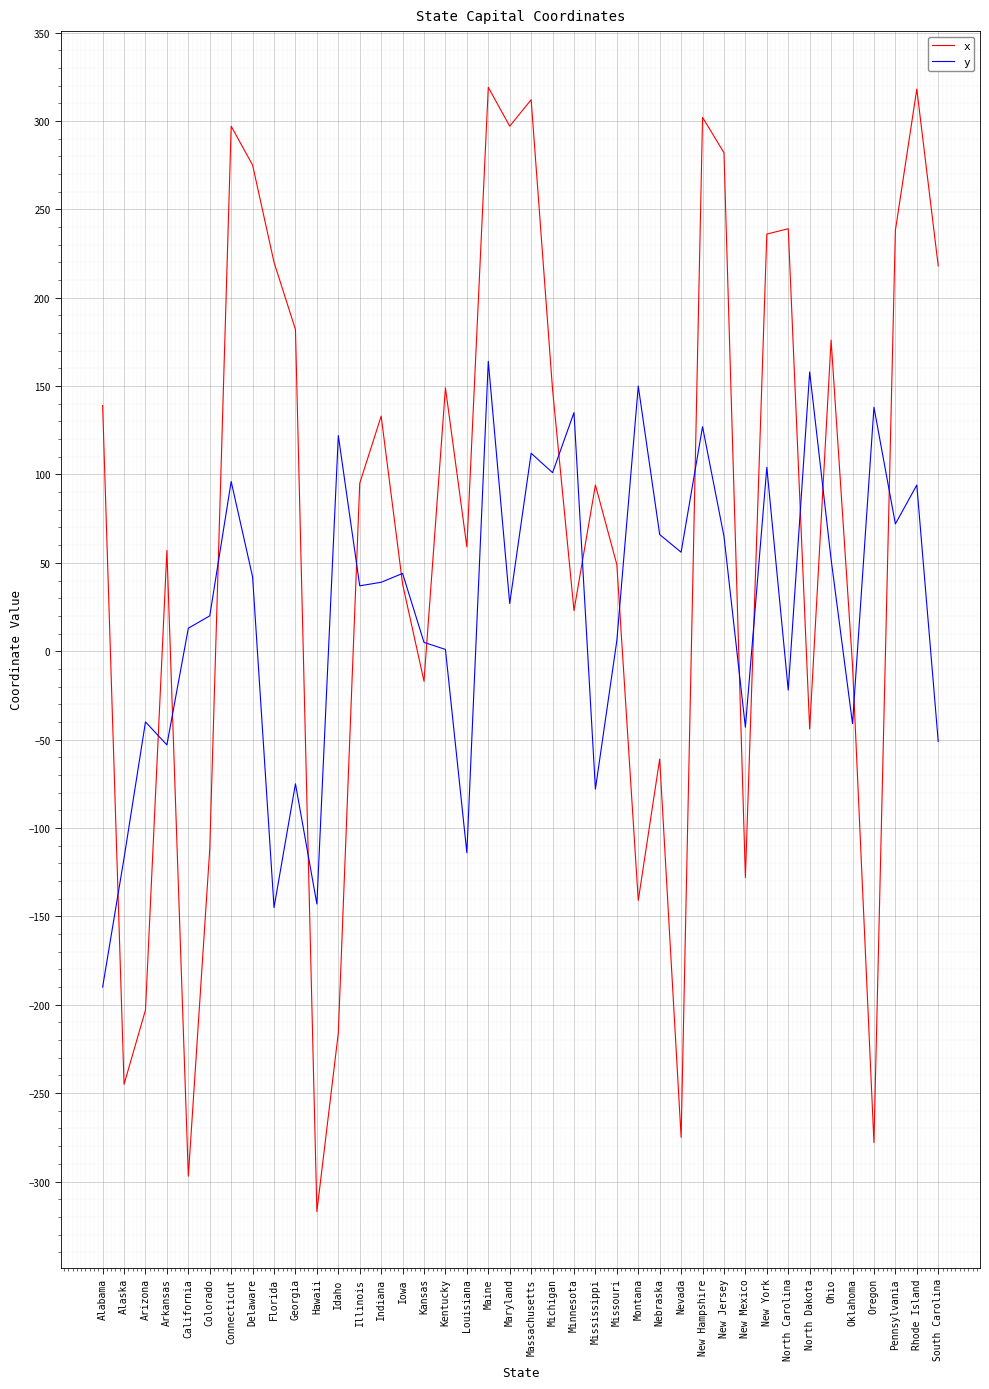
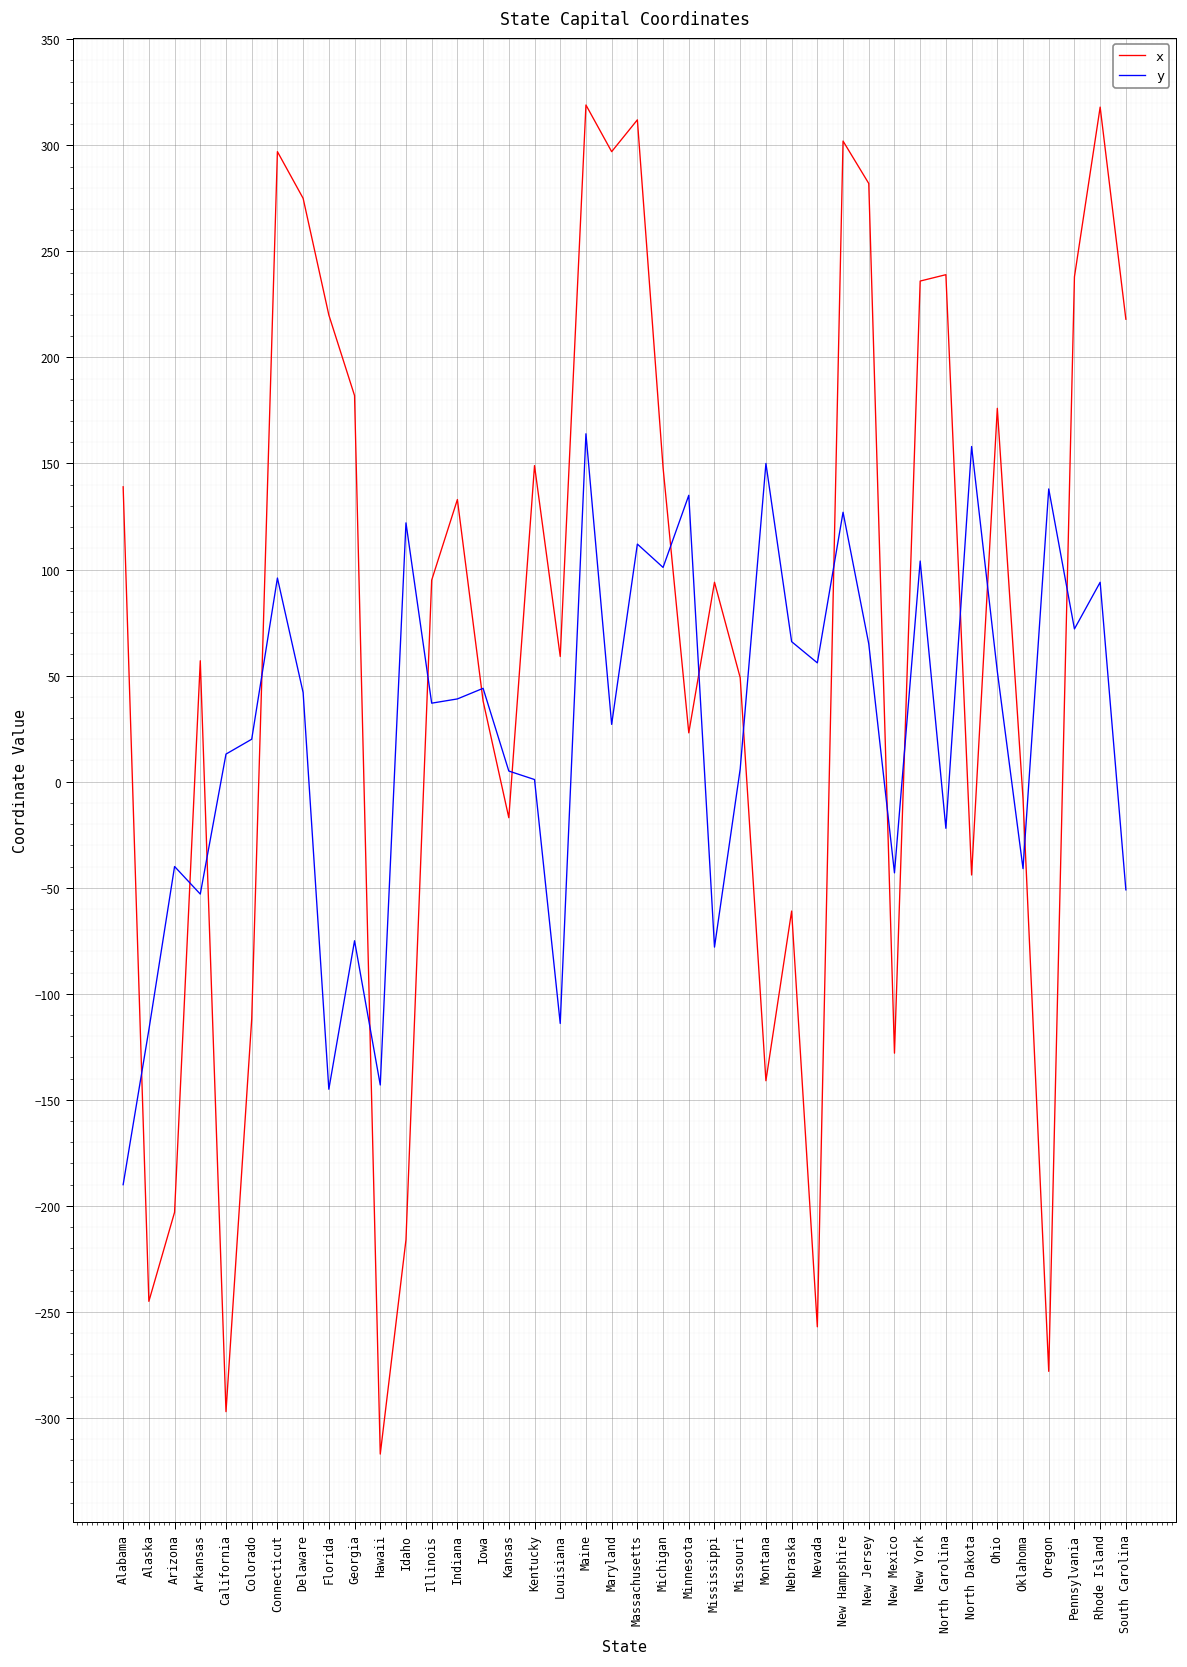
x, Nevada: -275 -> -257
